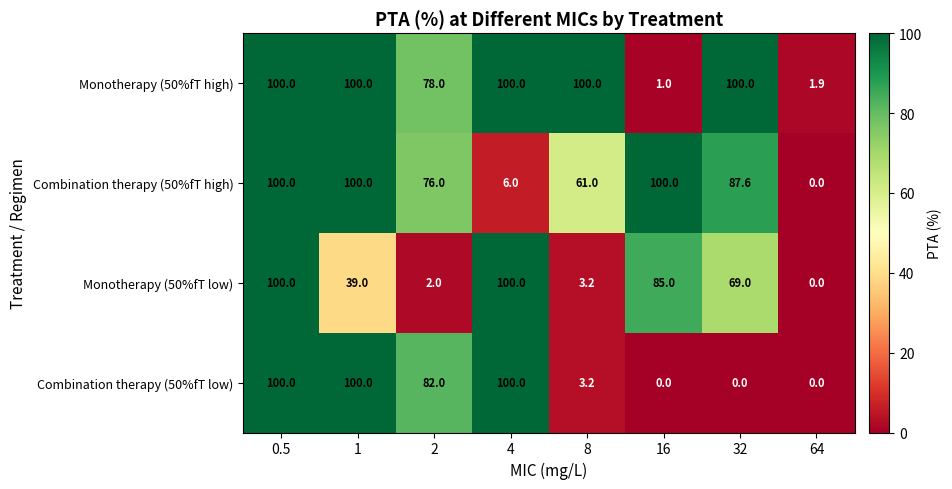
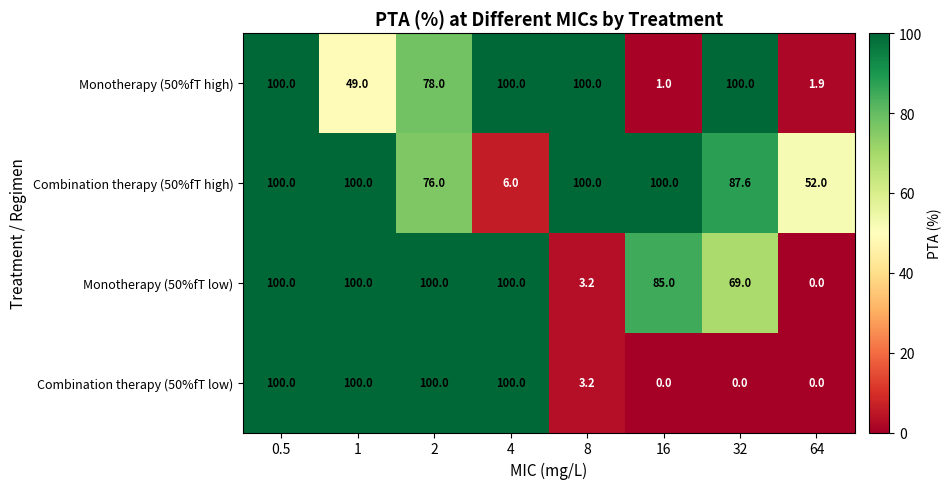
Monotherapy (50%fT high), 1: 100.0 -> 49.0
Combination therapy (50%fT high), 8: 61.0 -> 100.0
Combination therapy (50%fT high), 64: 0.0 -> 52.0
Monotherapy (50%fT low), 1: 39.0 -> 100.0
Monotherapy (50%fT low), 2: 2.0 -> 100.0
Combination therapy (50%fT low), 2: 82.0 -> 100.0
